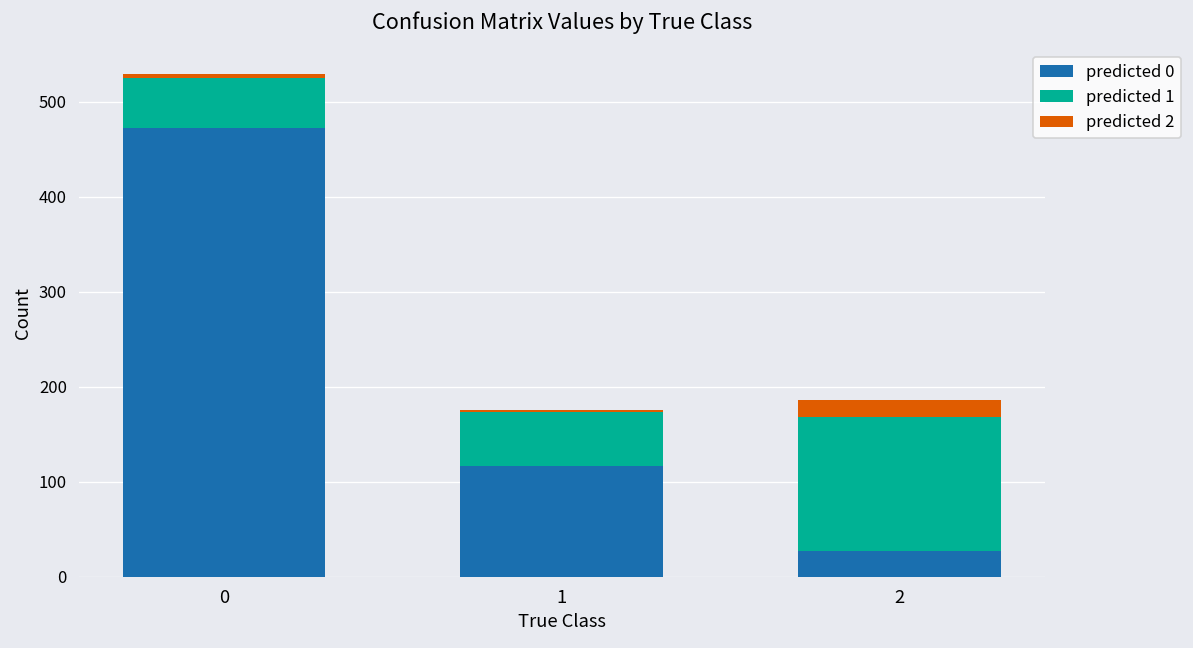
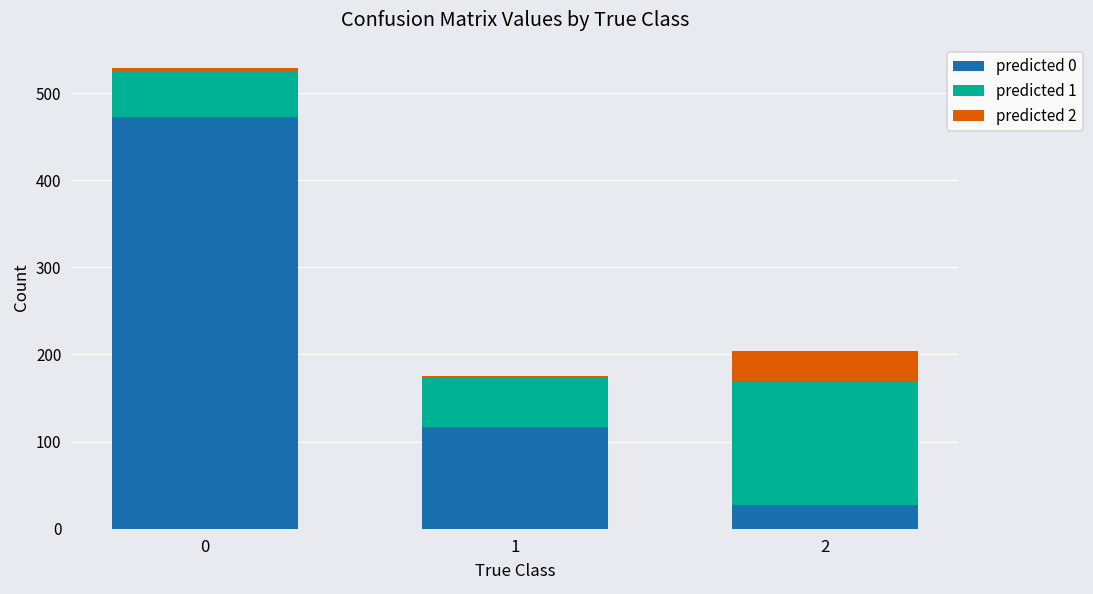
predicted 2, 2: 20 -> 40
